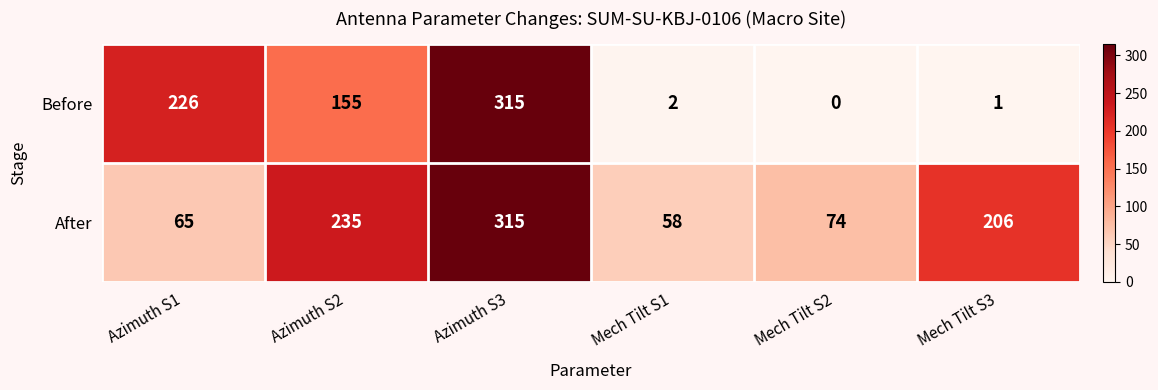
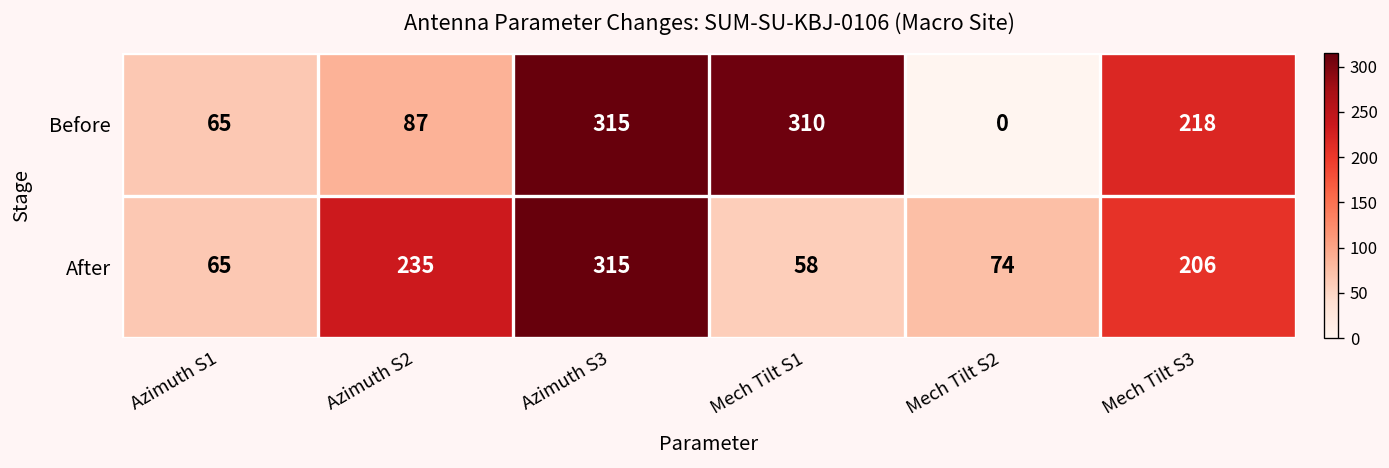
Before, Azimuth S1: 226 -> 65
Before, Azimuth S2: 155 -> 87
Before, Mech Tilt S1: 2 -> 310
Before, Mech Tilt S3: 1 -> 218
